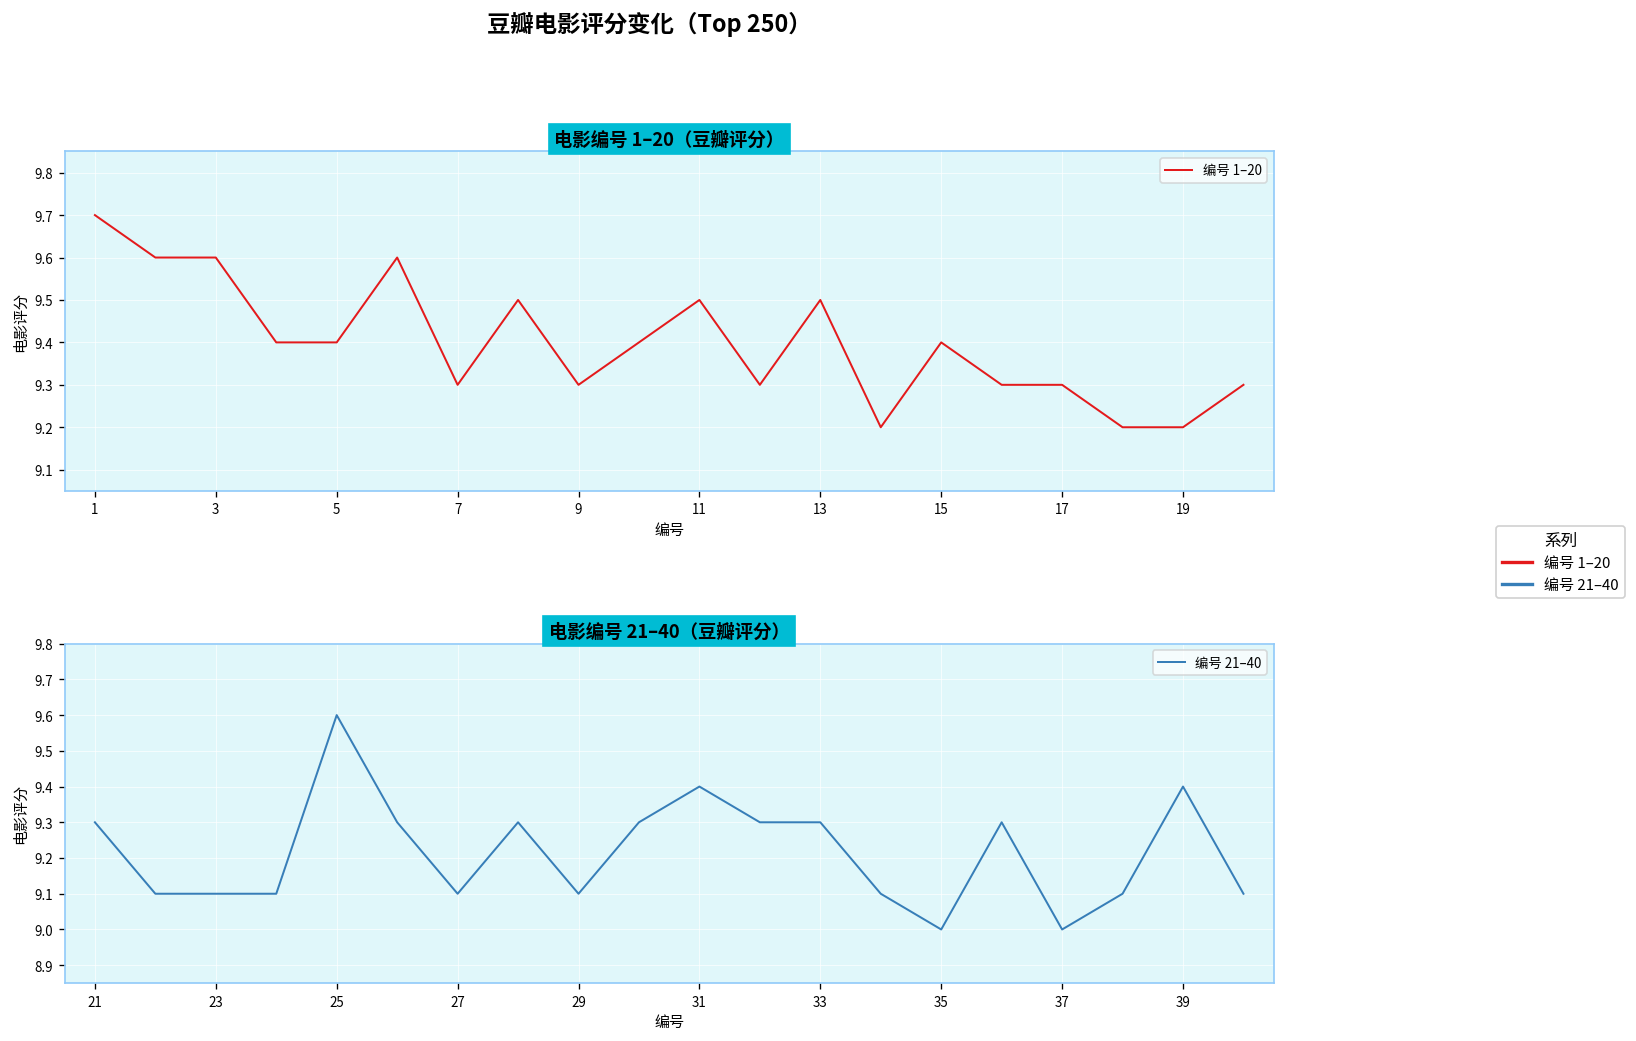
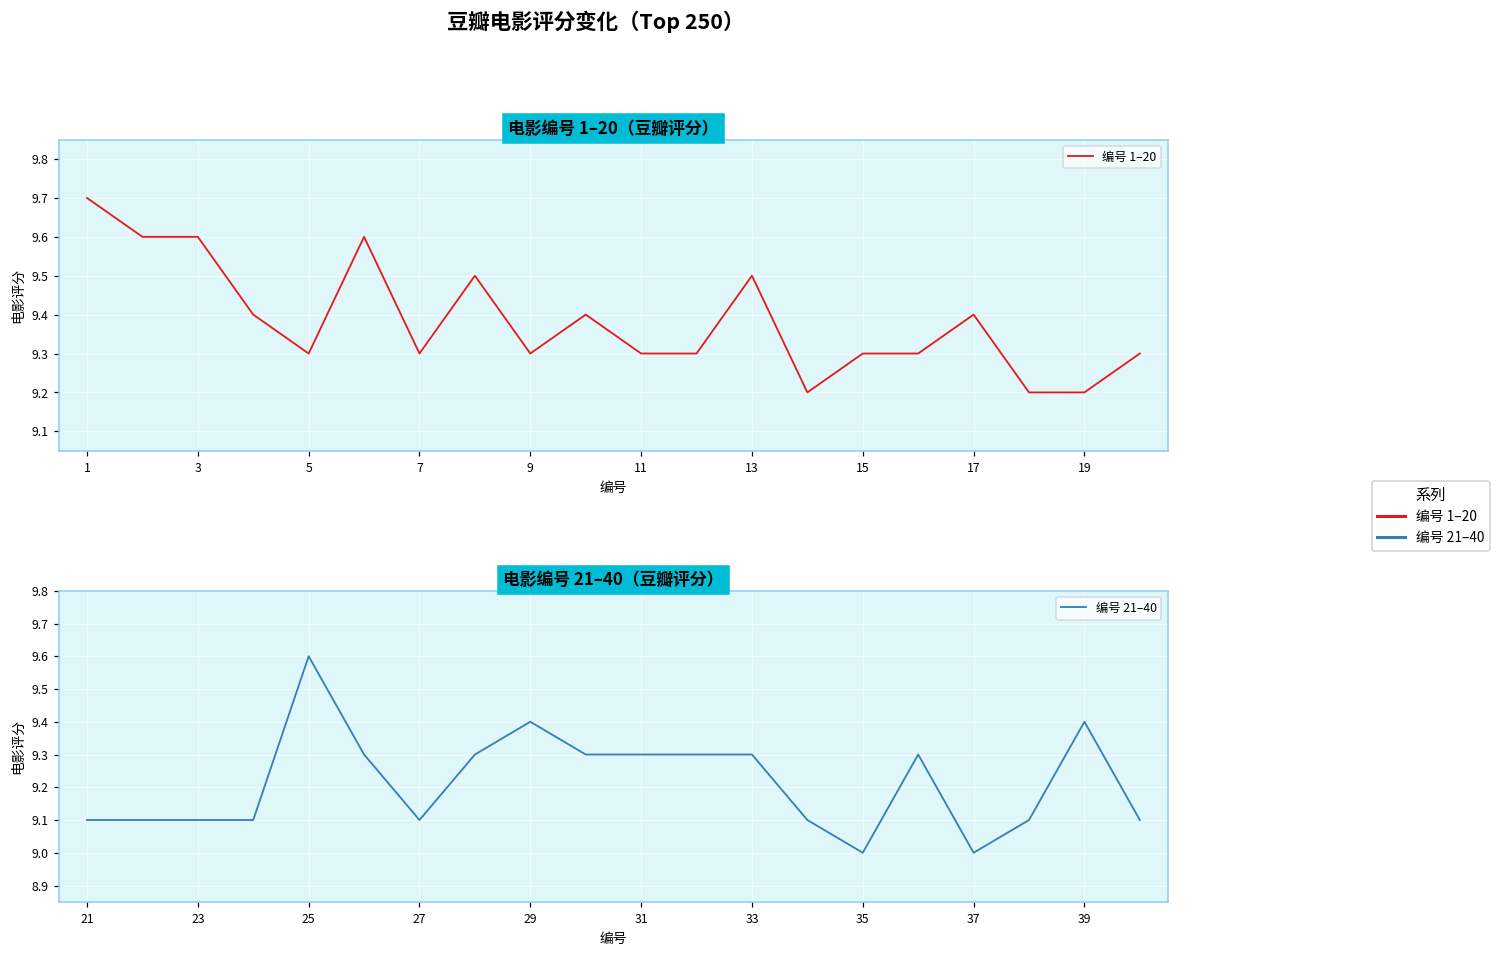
电影编号 1–20（豆瓣评分）, 5: 9.4 -> 9.3
电影编号 1–20（豆瓣评分）, 11: 9.5 -> 9.3
电影编号 1–20（豆瓣评分）, 15: 9.4 -> 9.3
电影编号 1–20（豆瓣评分）, 17: 9.3 -> 9.4
电影编号 21–40（豆瓣评分）, 21: 9.3 -> 9.1
电影编号 21–40（豆瓣评分）, 29: 9.1 -> 9.4
电影编号 21–40（豆瓣评分）, 31: 9.4 -> 9.3
